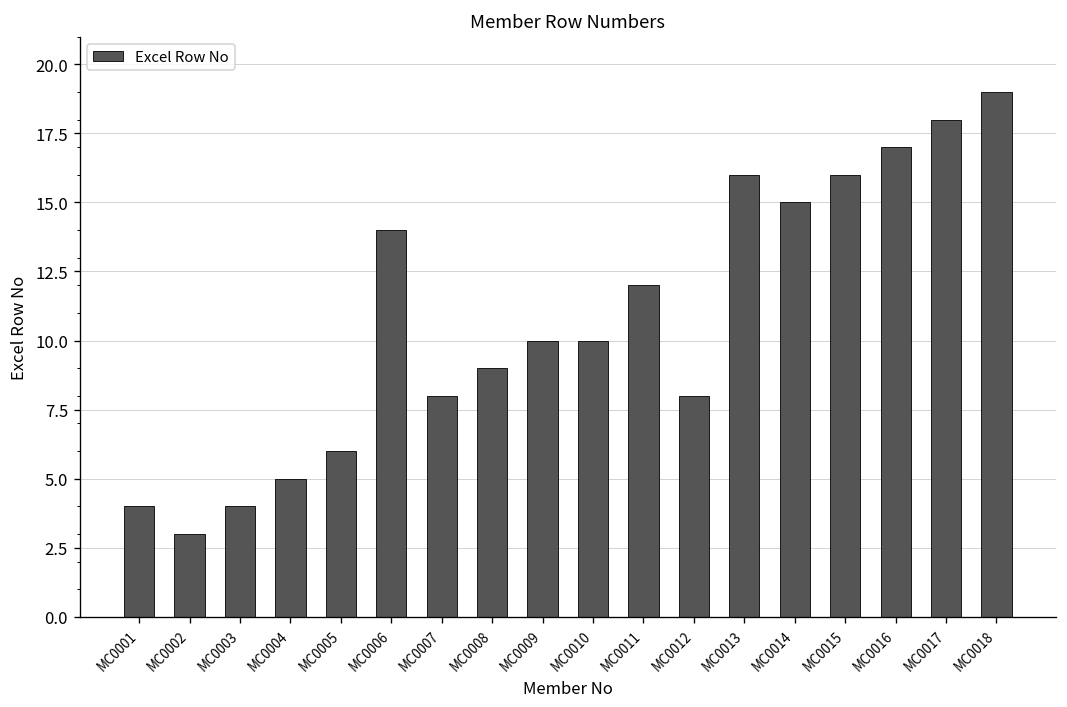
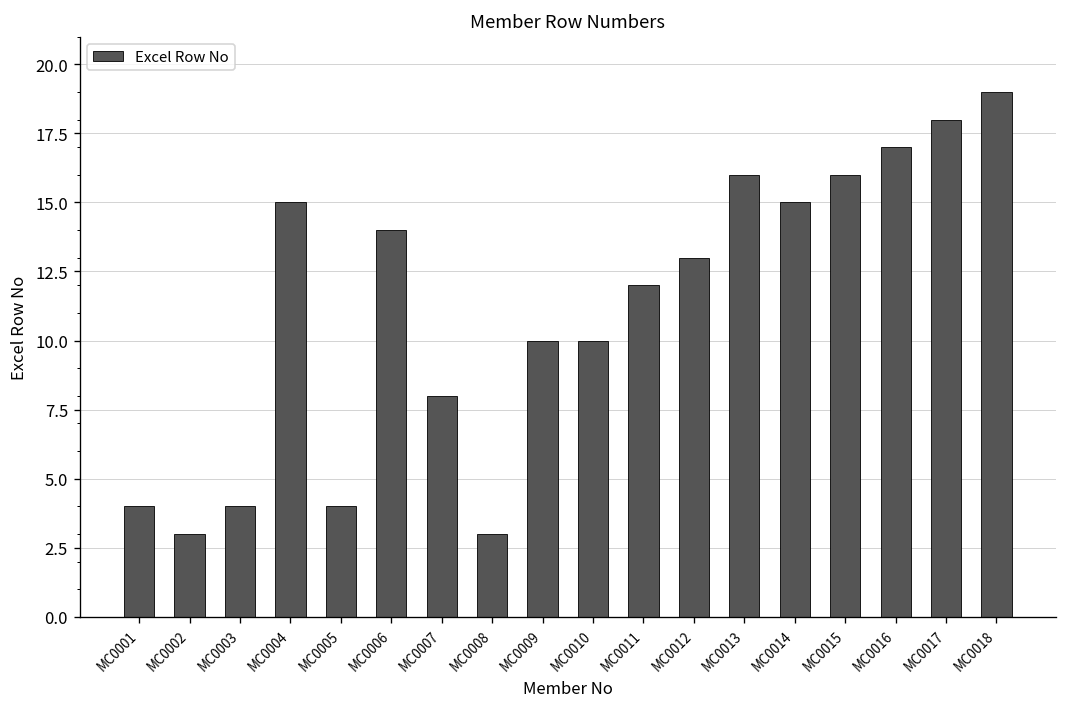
MC0004: 5 -> 15
MC0005: 6 -> 4
MC0008: 9 -> 3
MC0012: 8 -> 13
